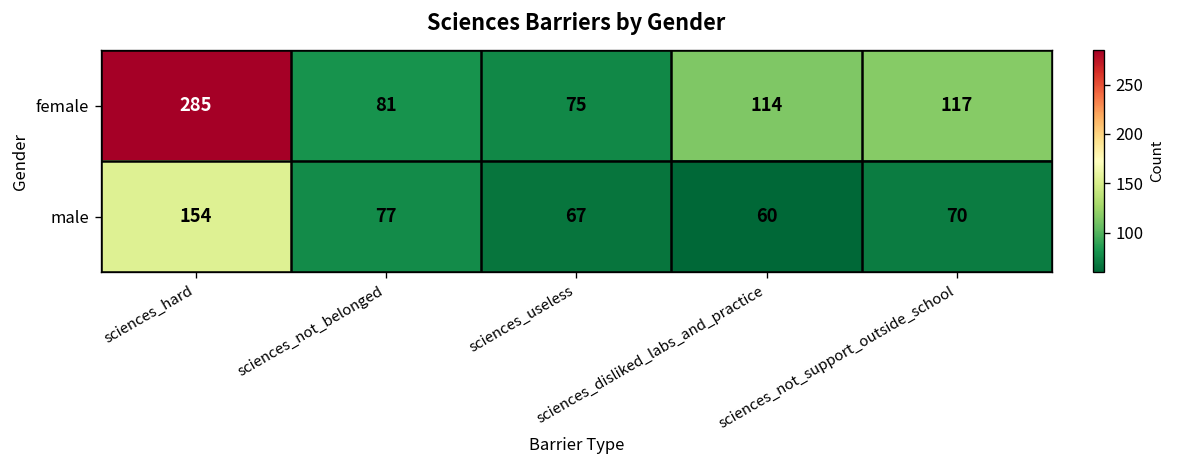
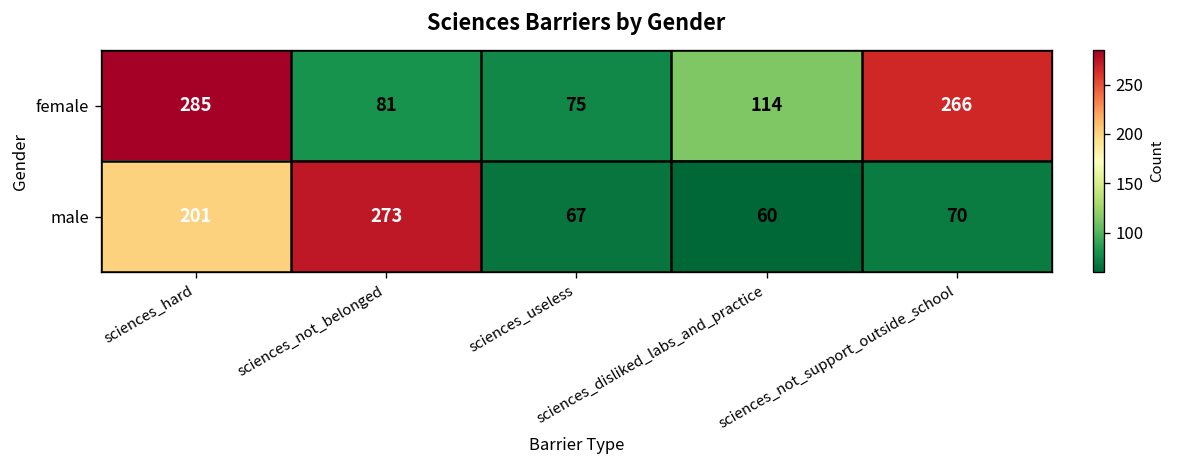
female, sciences_not_support_outside_school: 117 -> 266
male, sciences_hard: 154 -> 201
male, sciences_not_belonged: 77 -> 273
